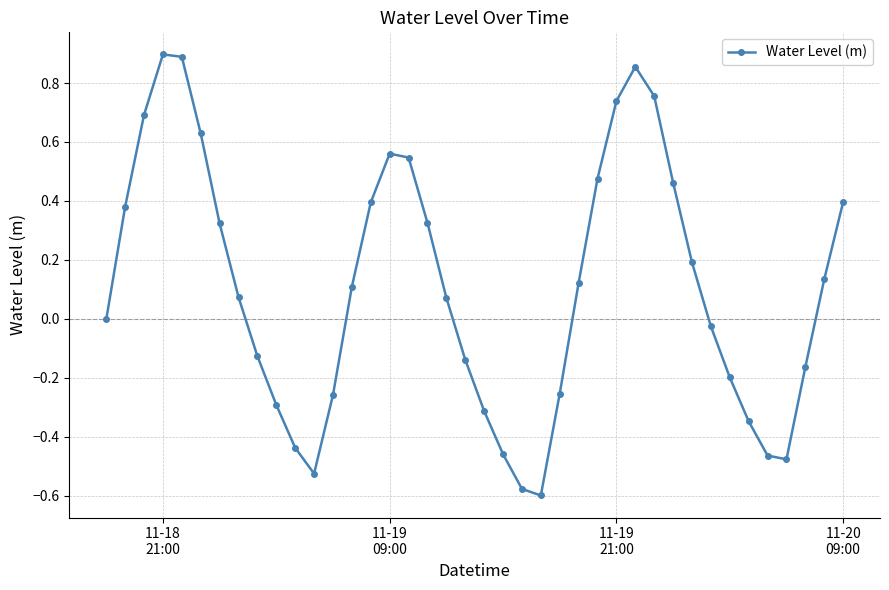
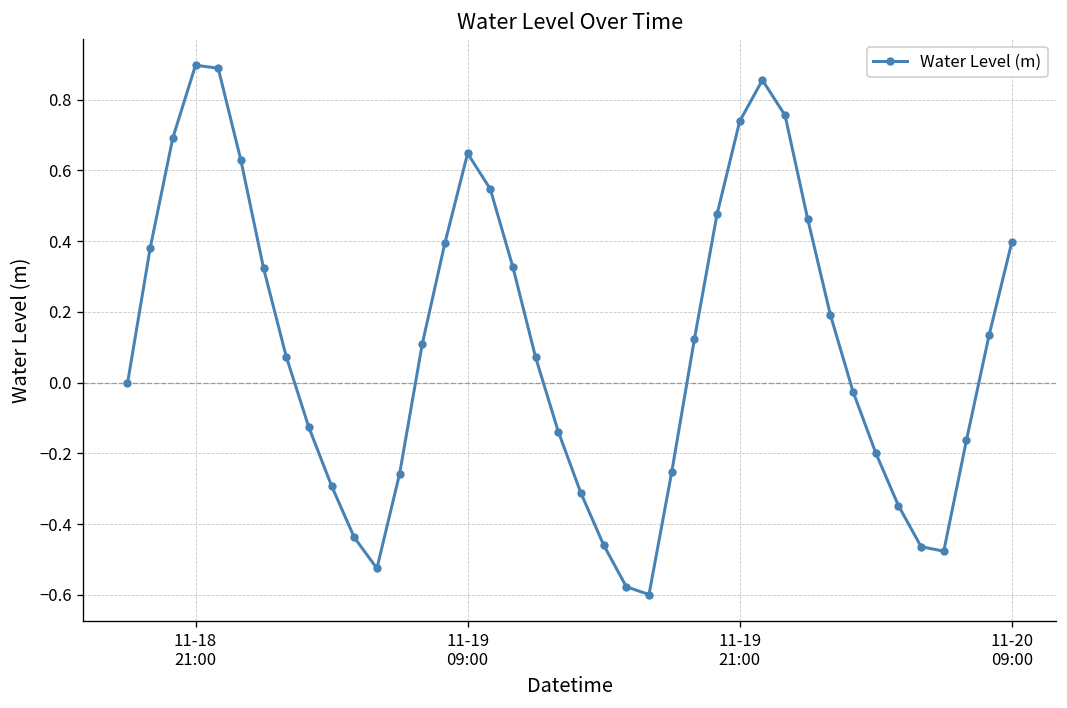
11-19 09:00: 0.56 -> 0.65
